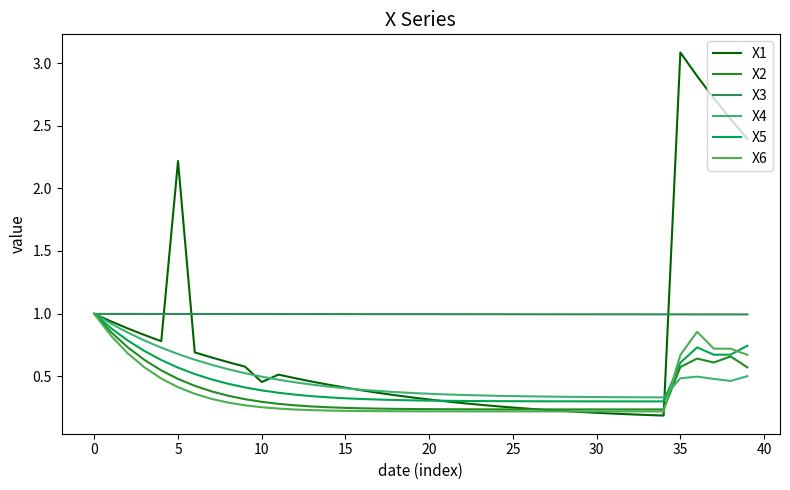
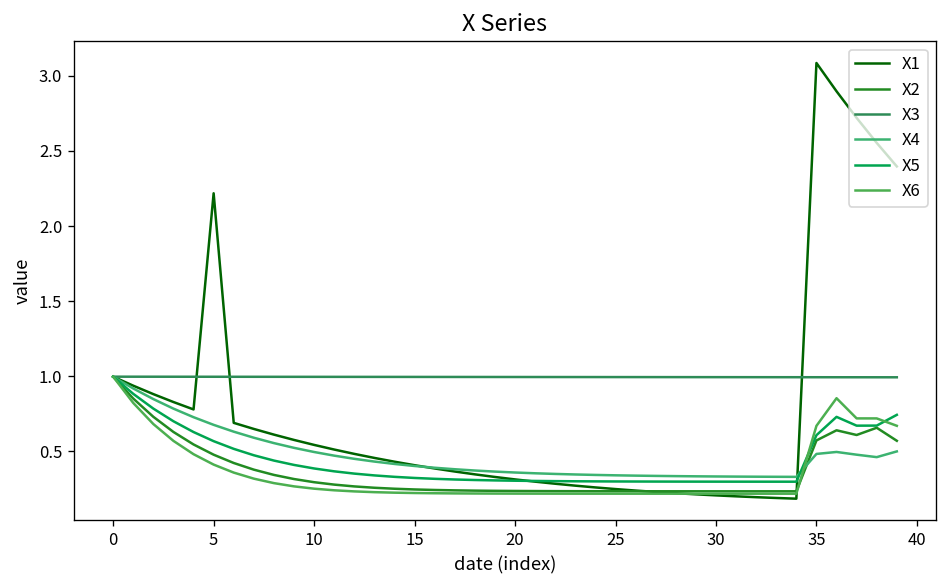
X1, 10: 0.45 -> 0.54
